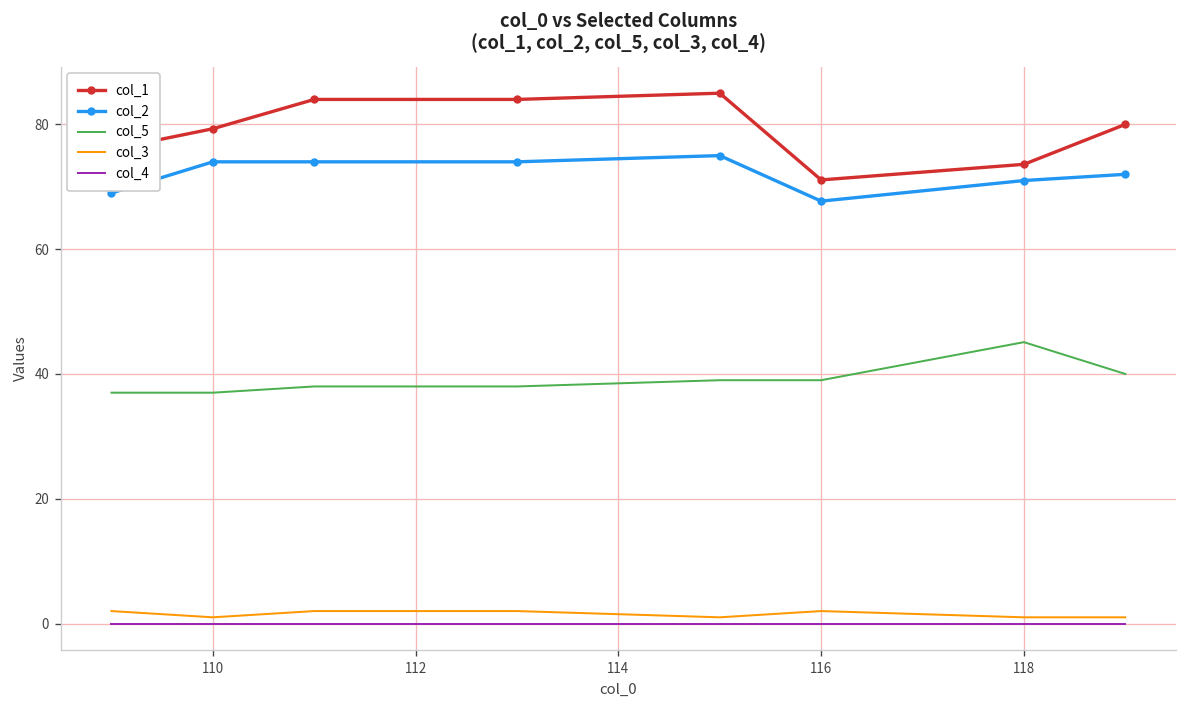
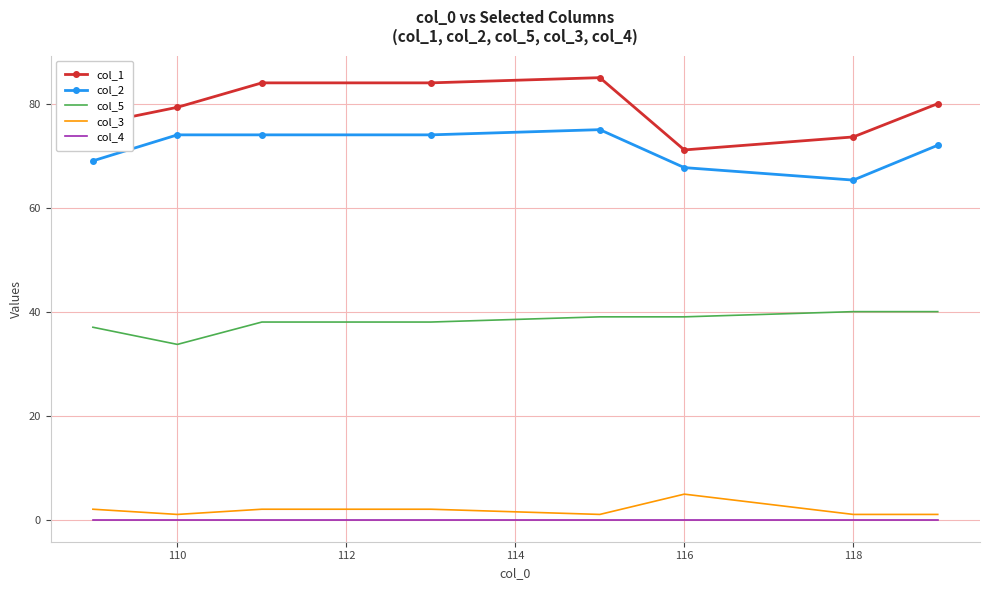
col_5, 110: 37 -> 34
col_3, 116: 2 -> 5
col_2, 118: 71 -> 65
col_5, 118: 45 -> 40
